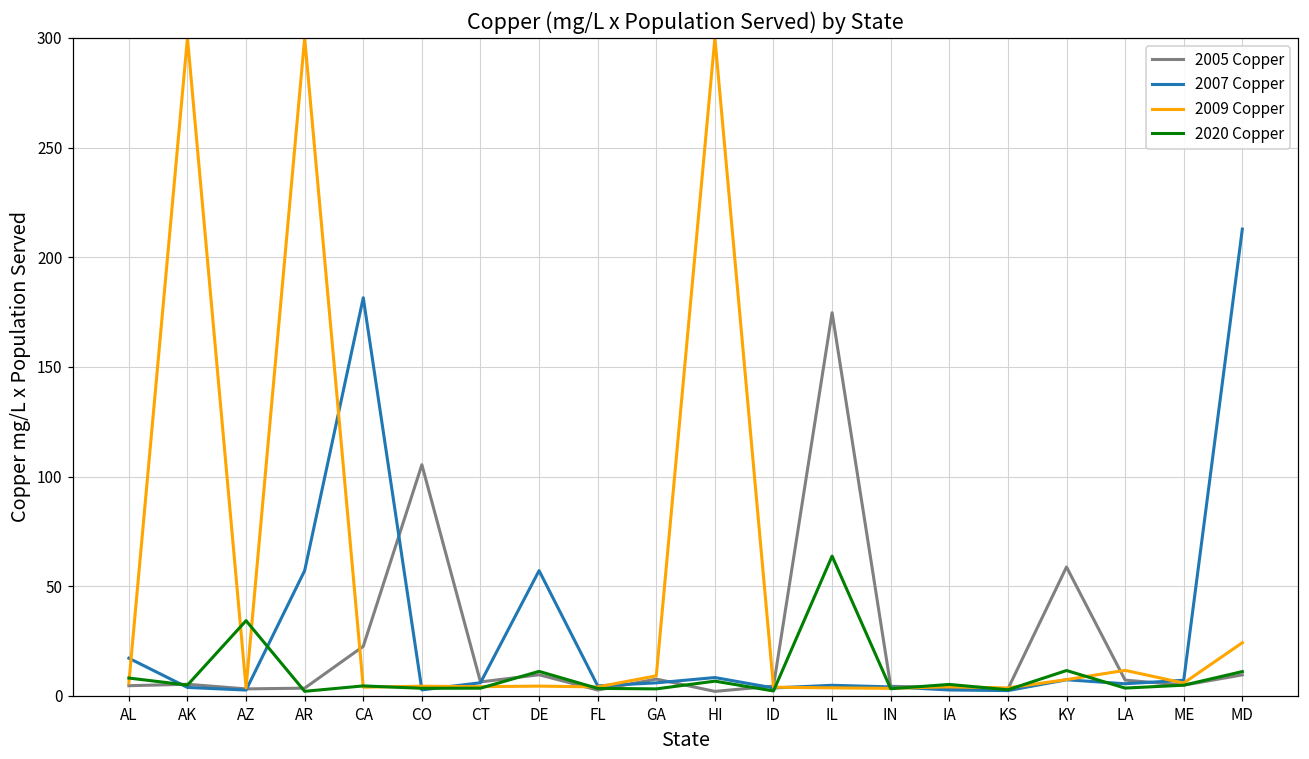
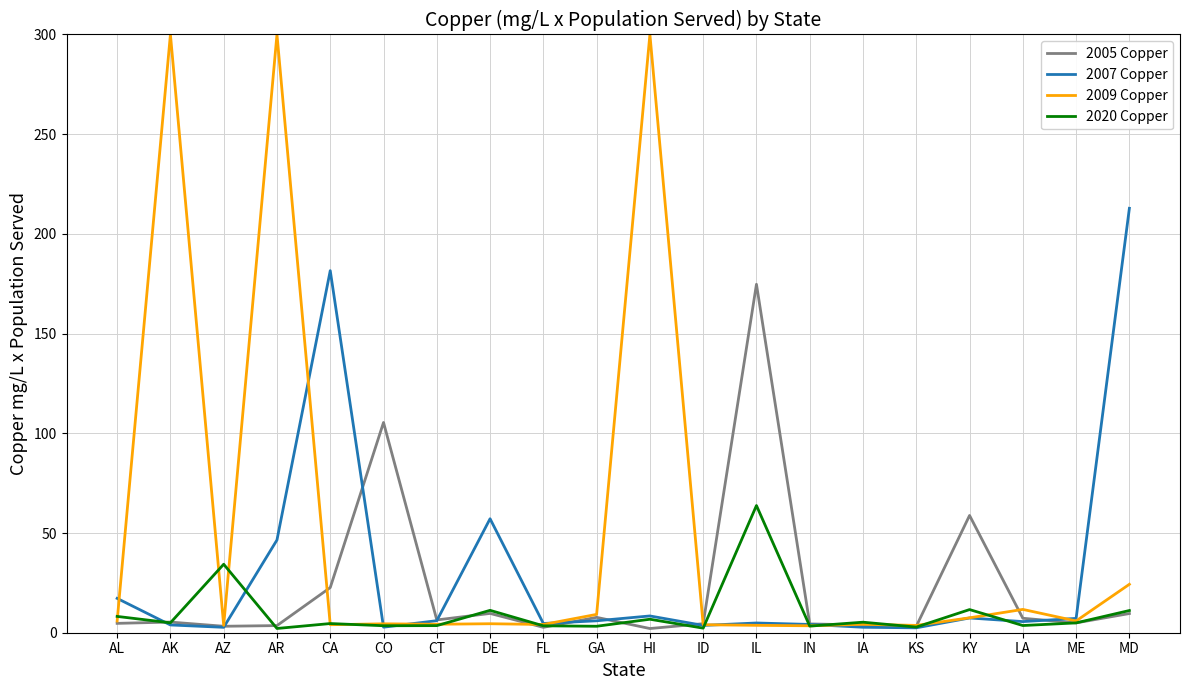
2007 Copper, AR: 57 -> 47
